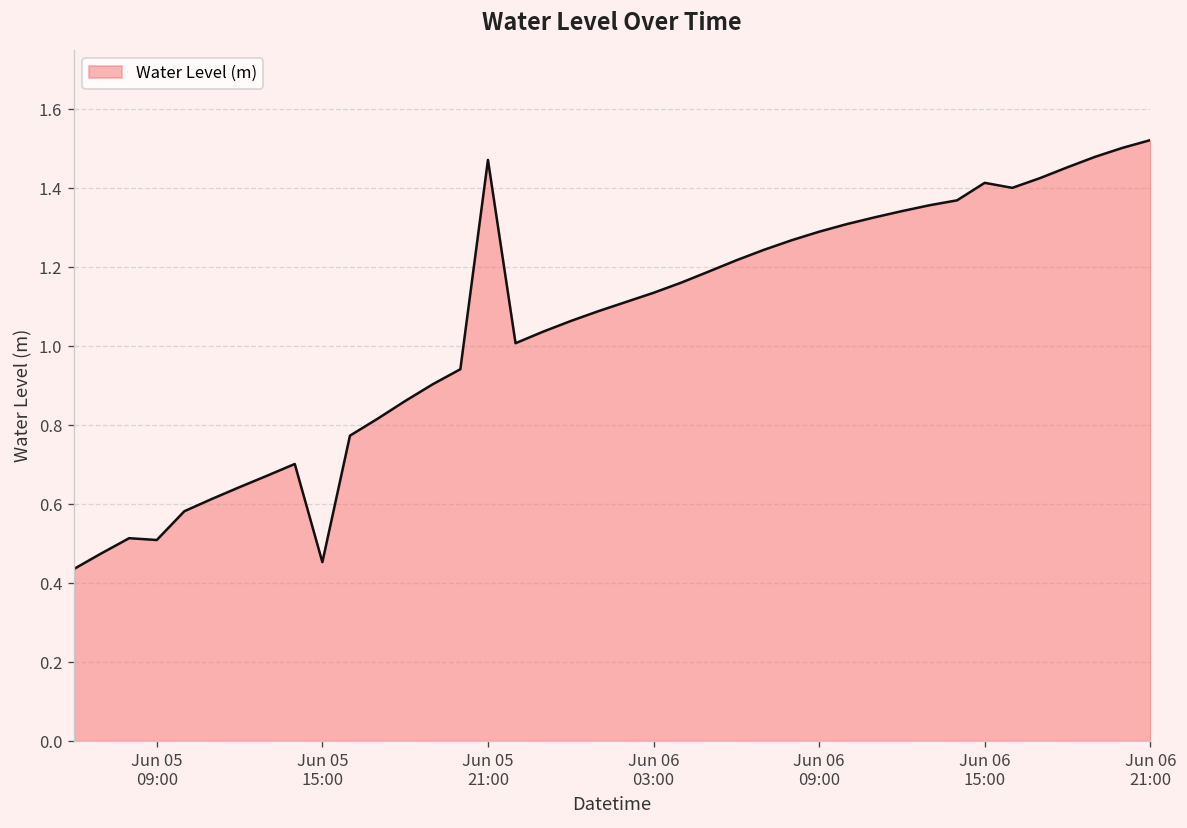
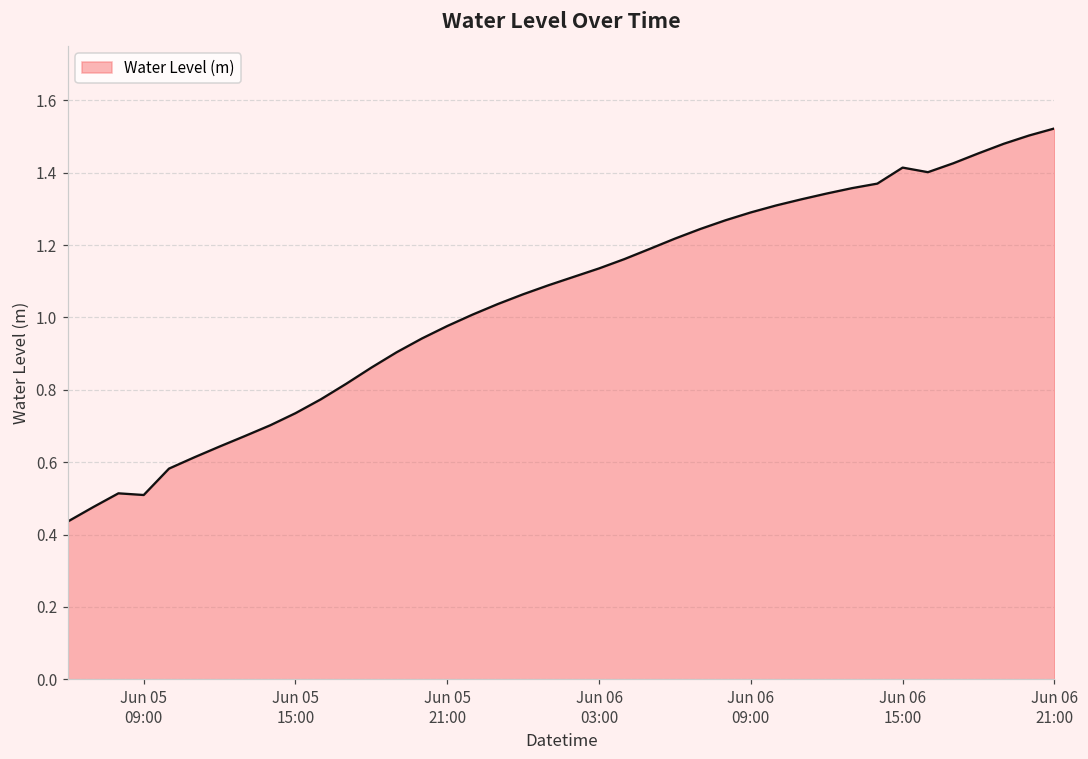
Jun 05 15:00: 0.45 -> 0.74
Jun 05 21:00: 1.47 -> 0.98
